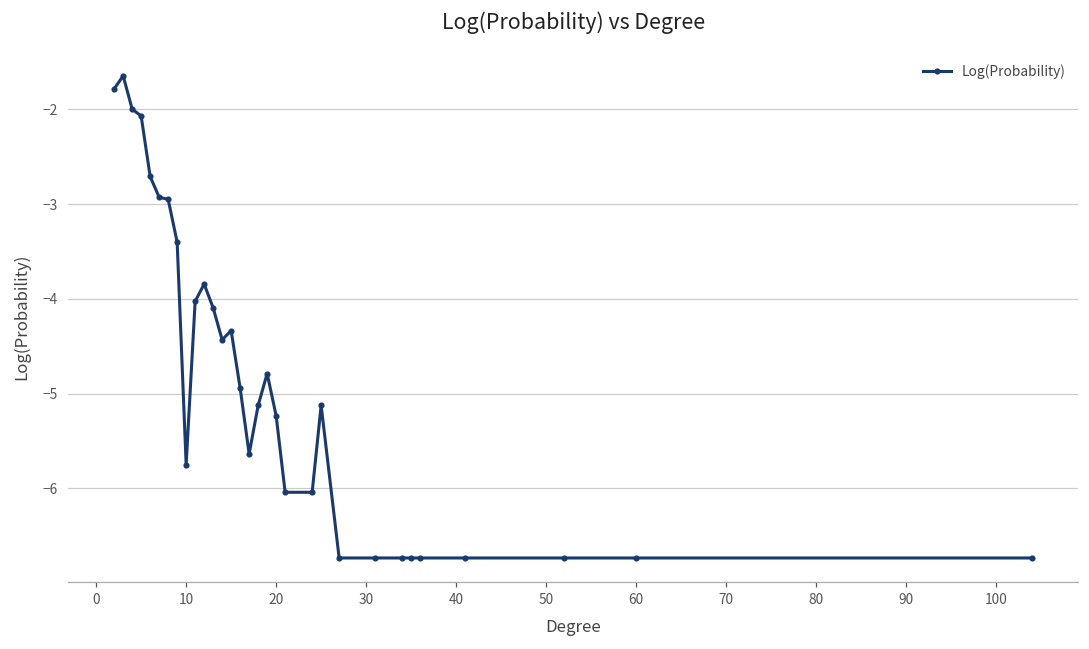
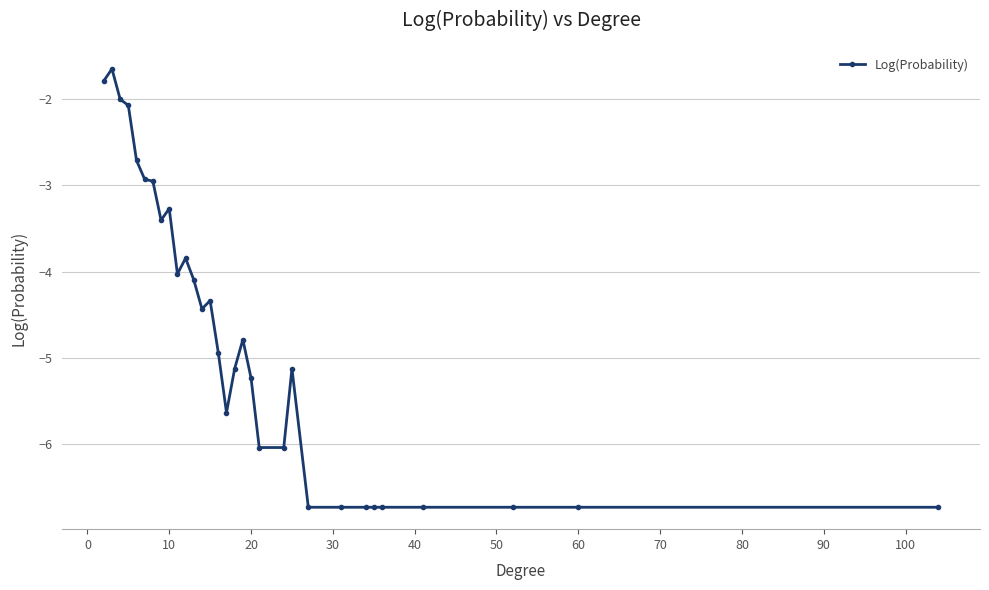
10: -5.7 -> -3.3
